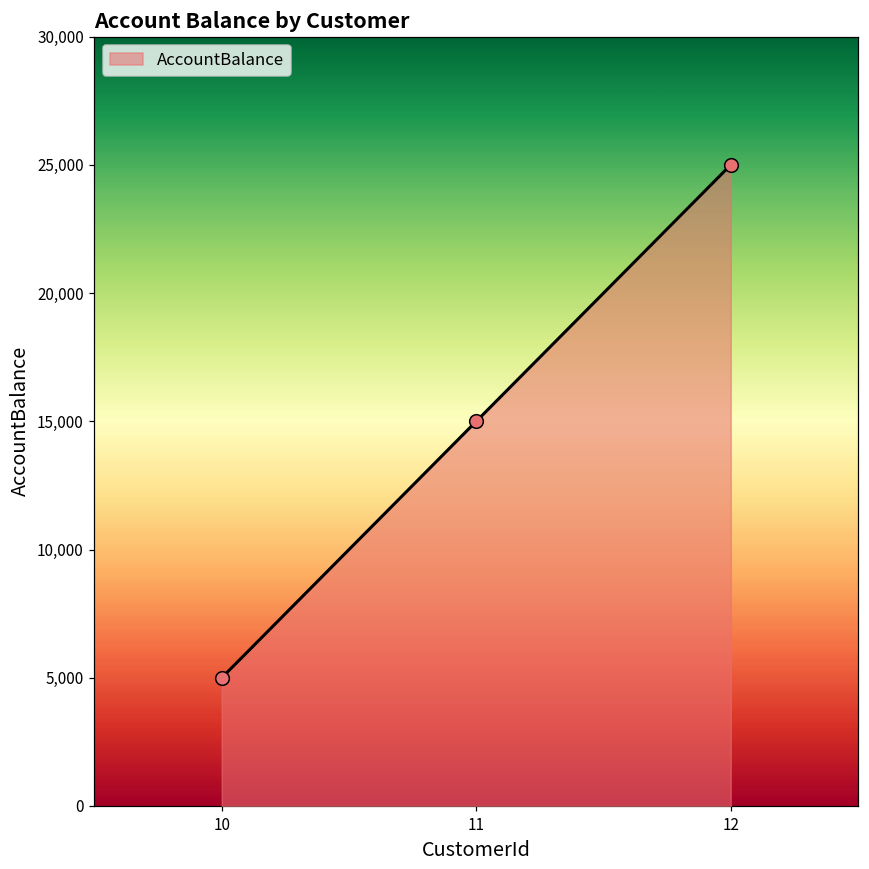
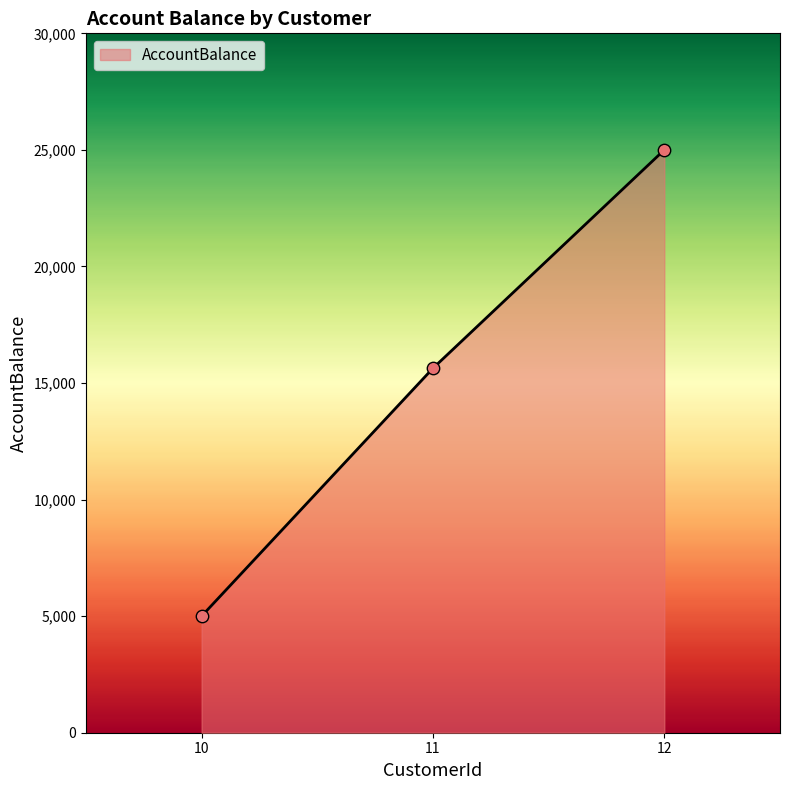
11: 15,000 -> 15,600
